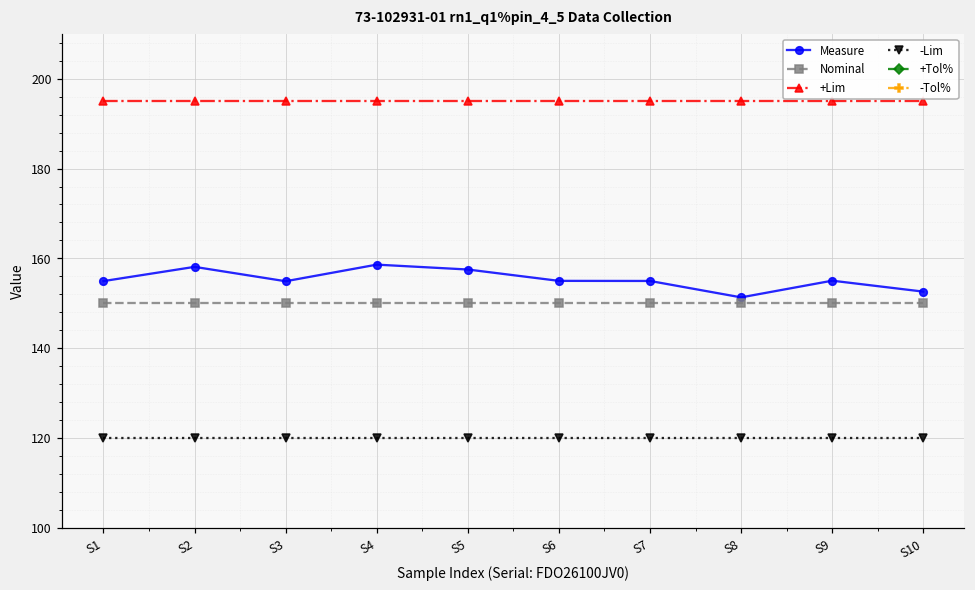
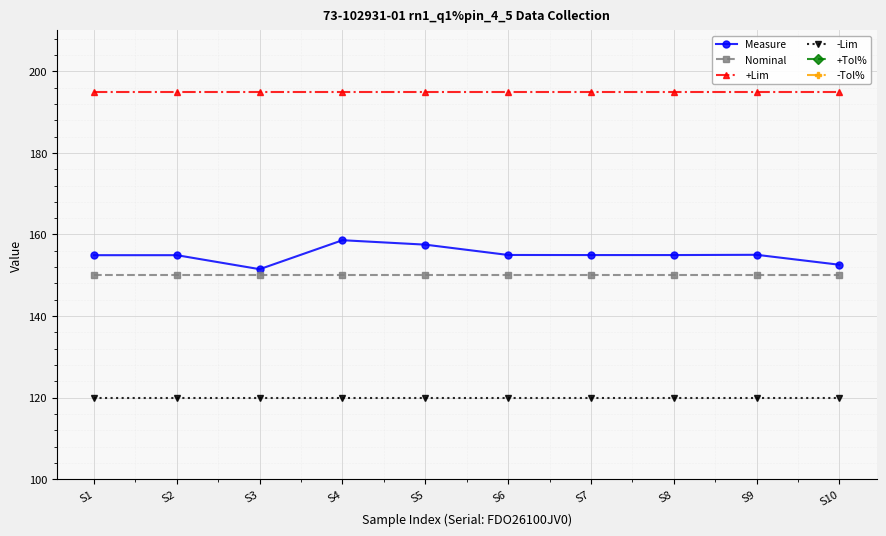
Measure, S2: 158 -> 155
Measure, S3: 155 -> 152
Measure, S8: 151 -> 155
